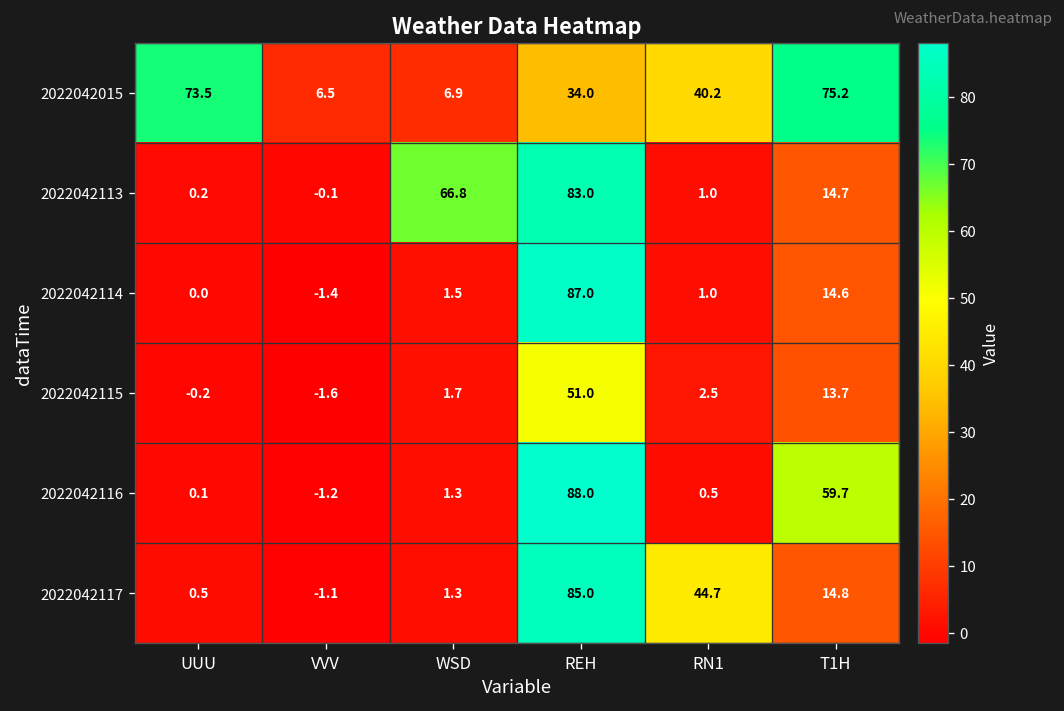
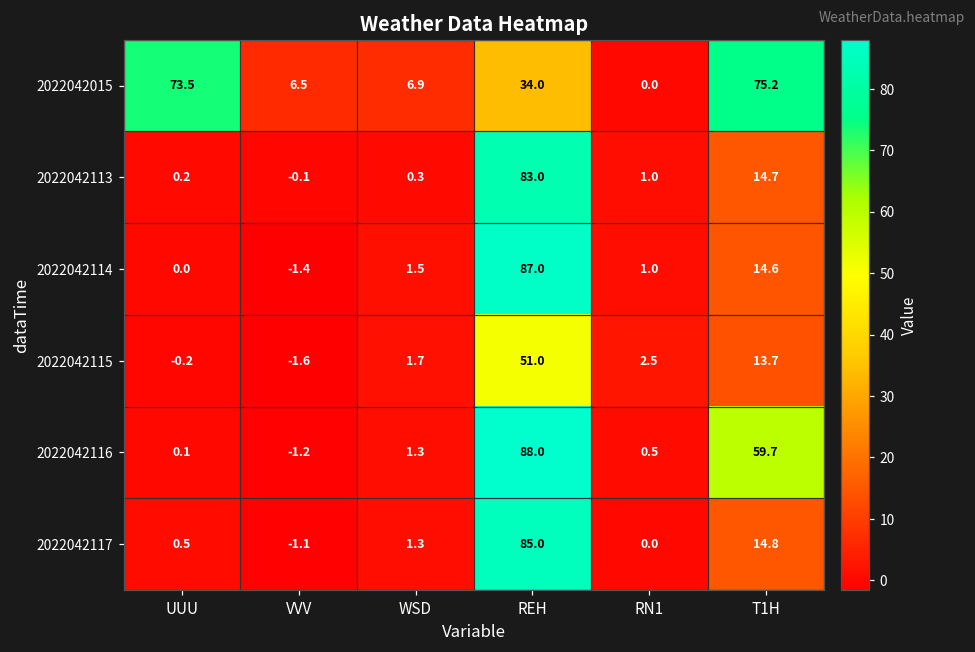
2022042015, RN1: 40.2 -> 0.0
2022042113, WSD: 66.8 -> 0.3
2022042117, RN1: 44.7 -> 0.0
